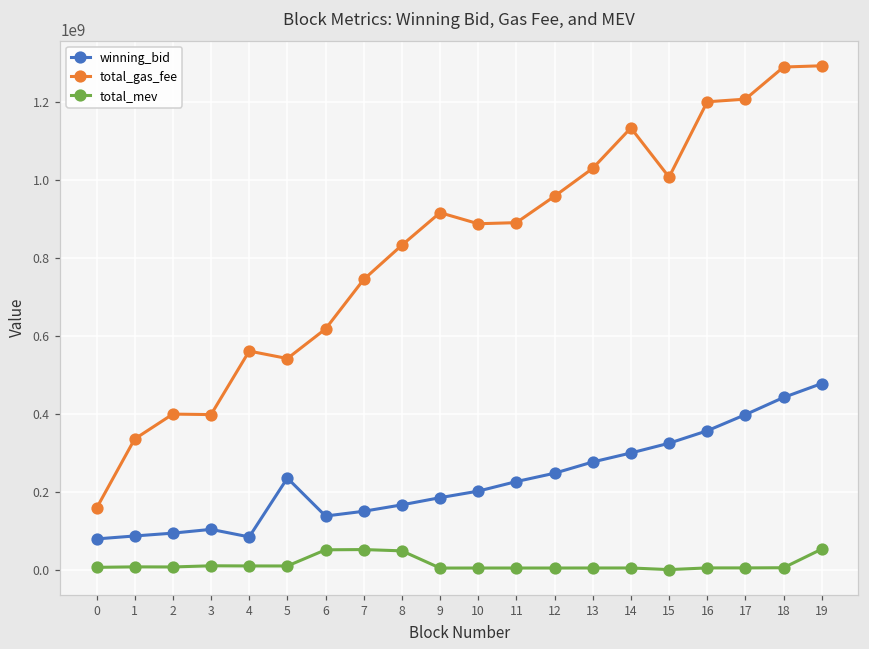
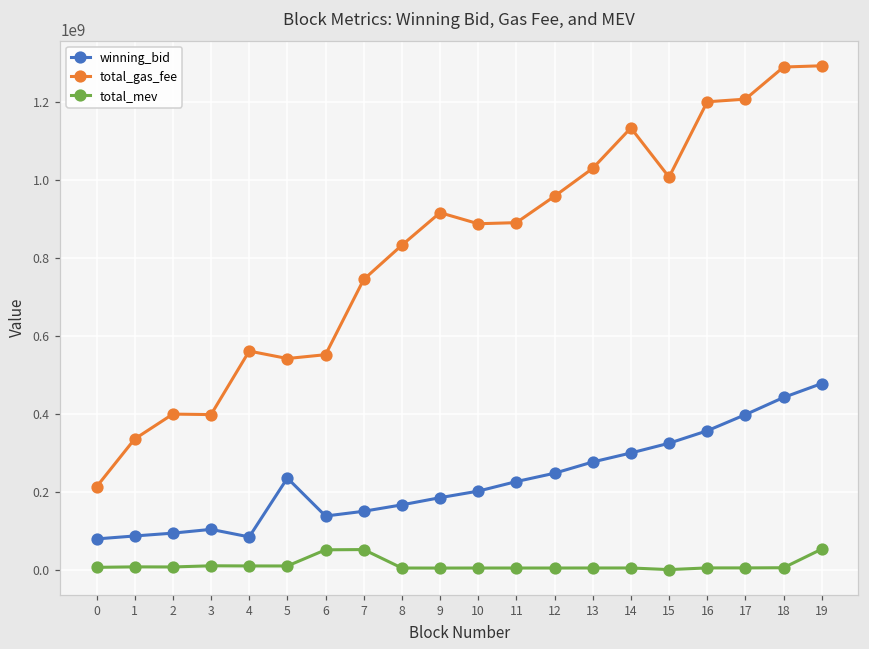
total_gas_fee, 0: 160000000 -> 210000000
total_gas_fee, 6: 620000000 -> 550000000
total_mev, 8: 50000000 -> 0
